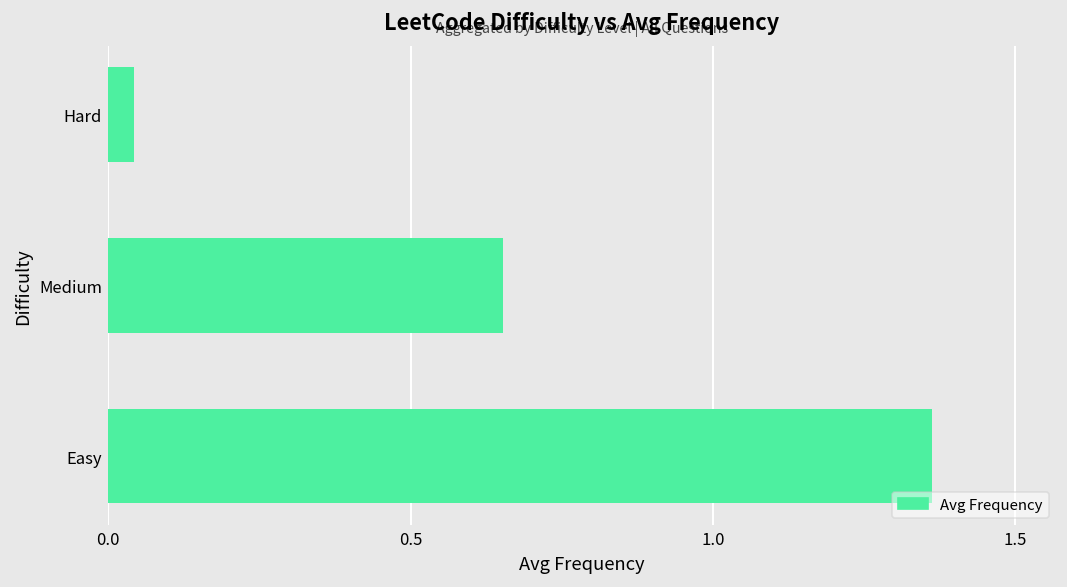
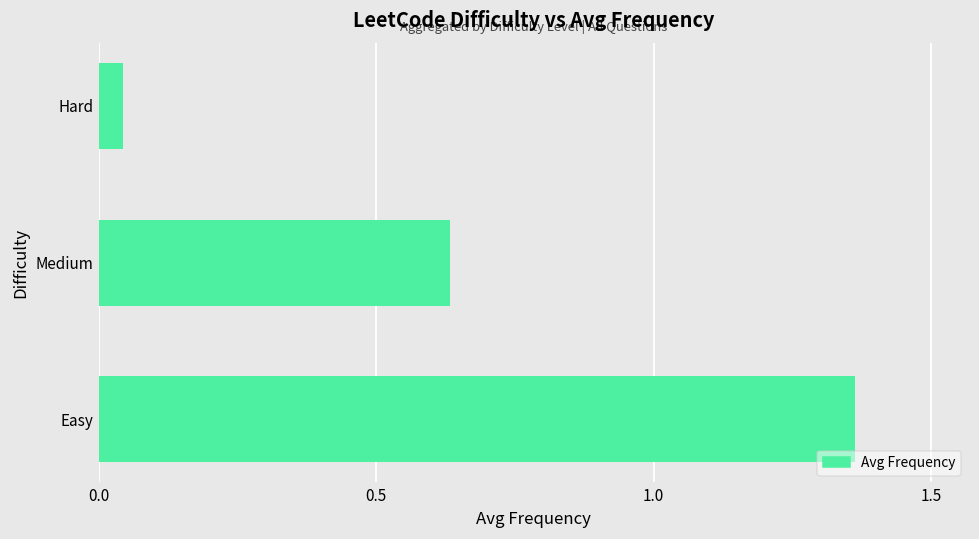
Medium: 0.65 -> 0.63
